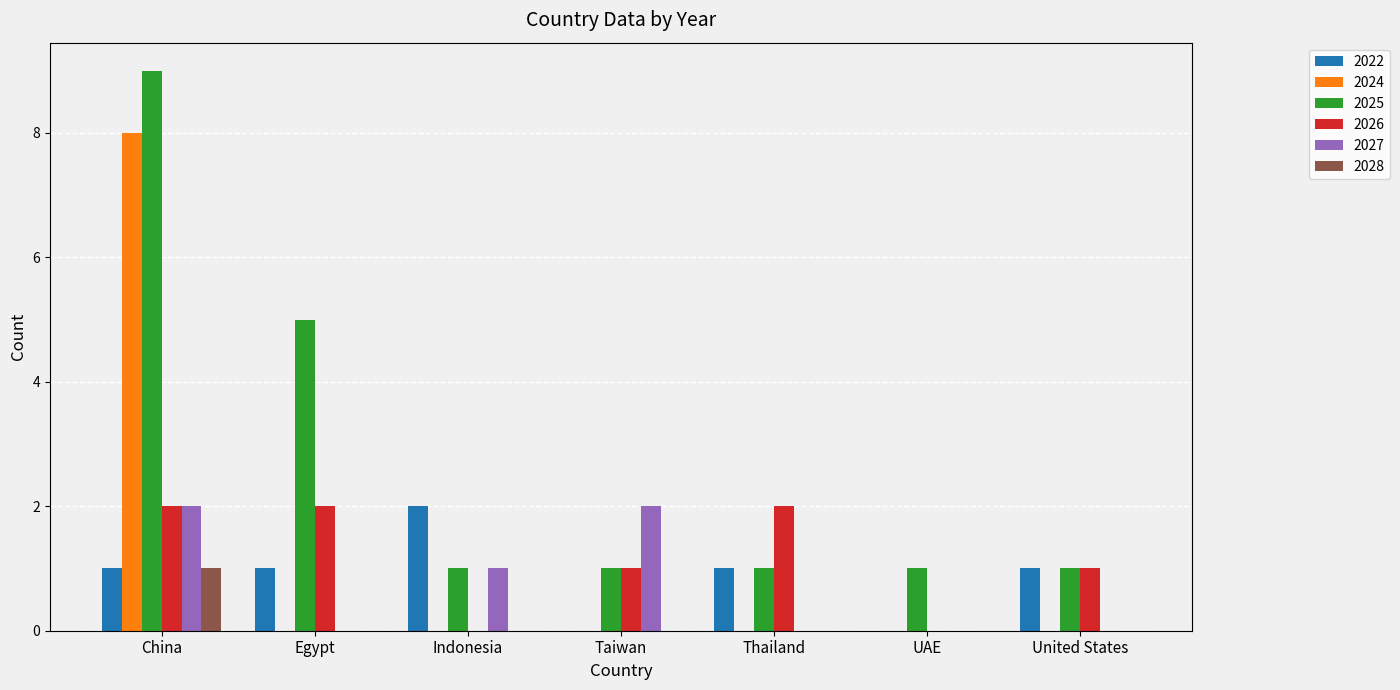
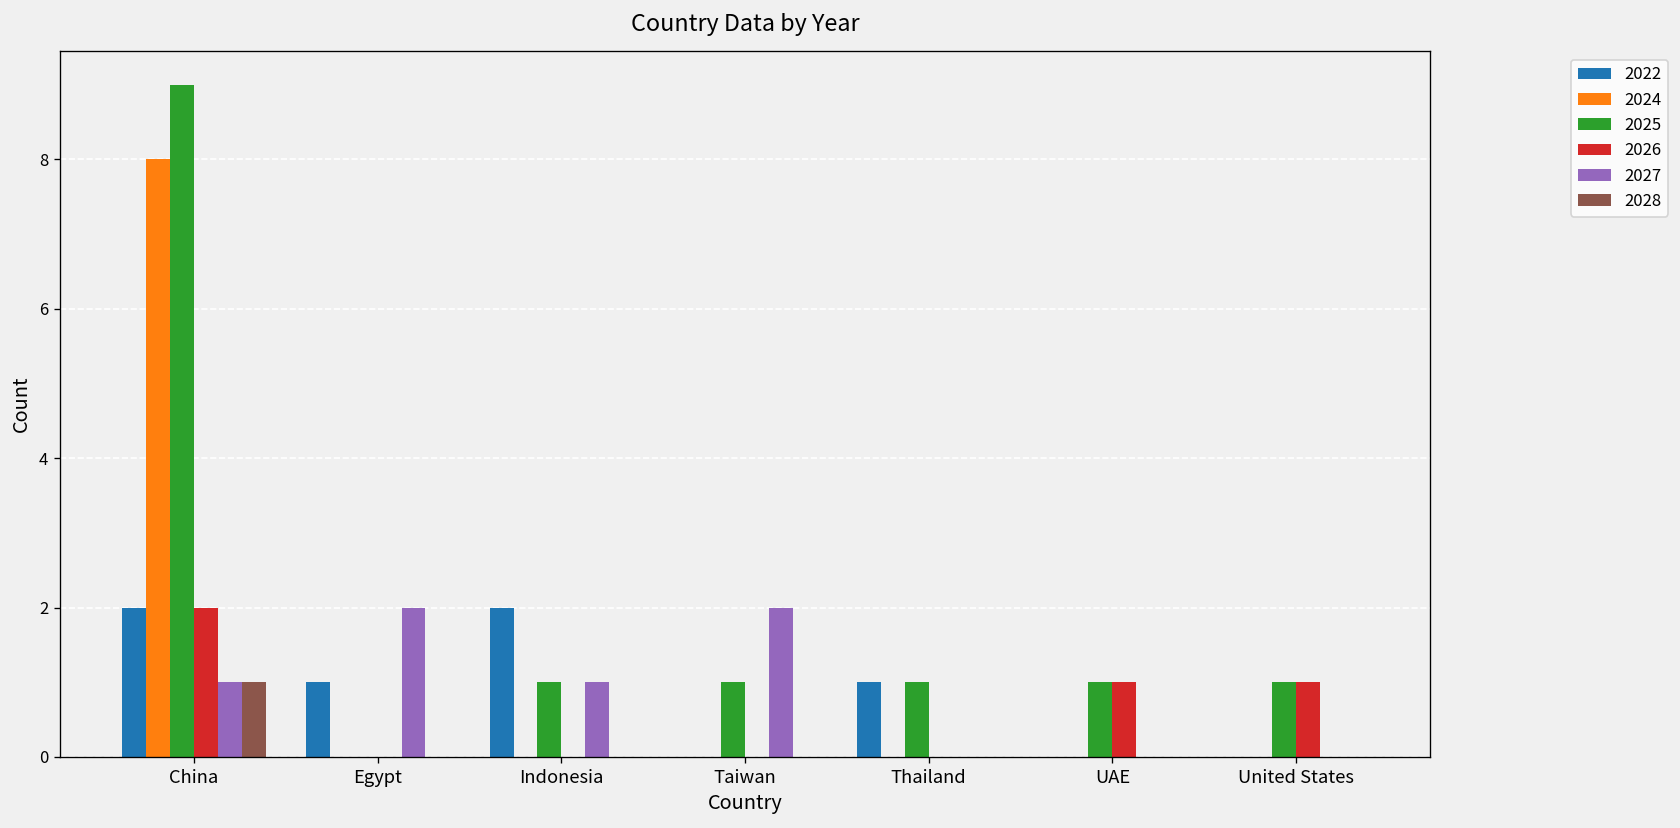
2022, China: 1 -> 2
2027, China: 2 -> 1
2025, Egypt: 5 -> 0
2026, Egypt: 2 -> 0
2027, Egypt: 0 -> 2
2026, Taiwan: 1 -> 0
2026, Thailand: 2 -> 0
2026, UAE: 0 -> 1
2022, United States: 1 -> 0
